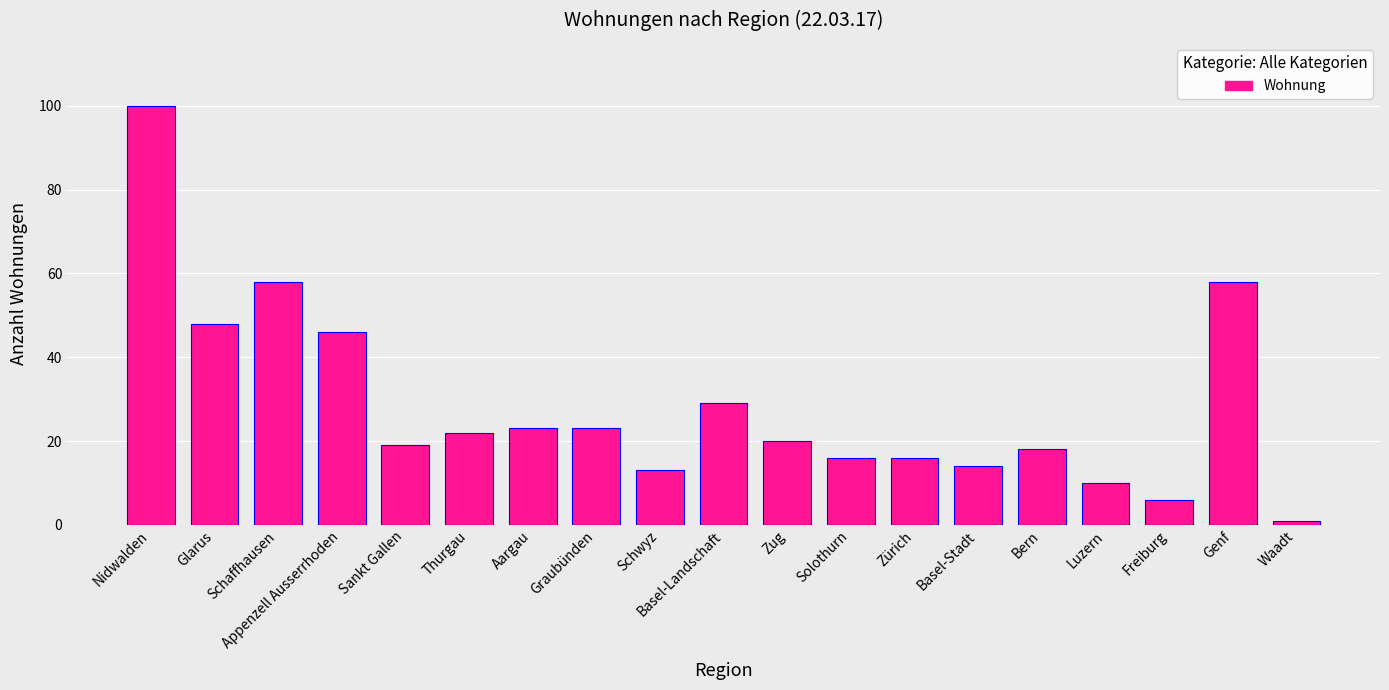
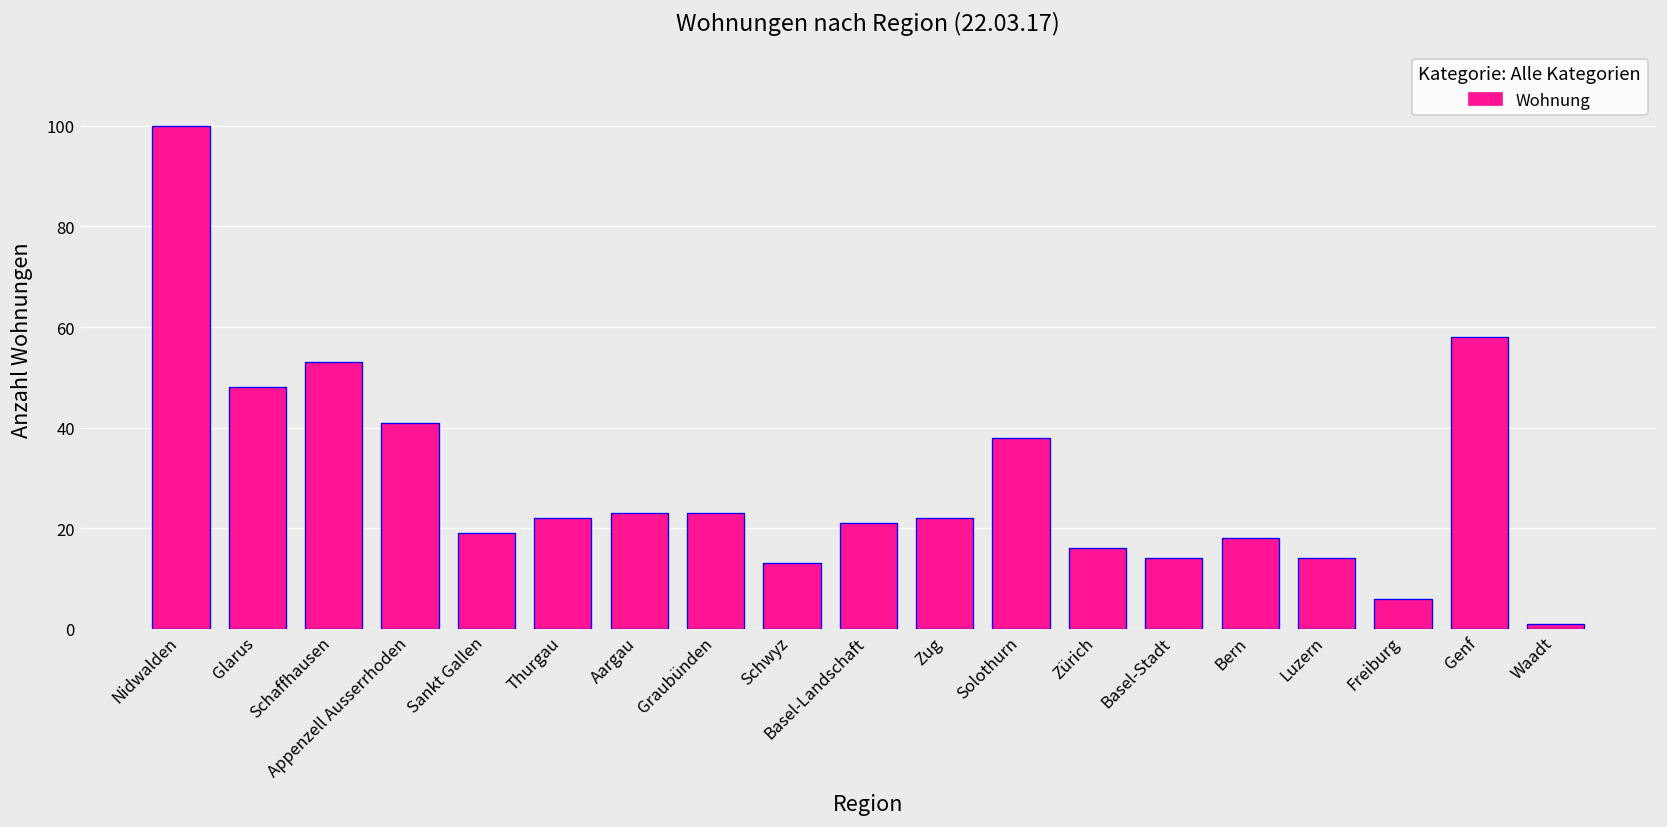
Schaffhausen: 58 -> 53
Appenzell Ausserrhoden: 46 -> 41
Basel-Landschaft: 29 -> 21
Zug: 20 -> 22
Solothurn: 16 -> 38
Luzern: 10 -> 14
